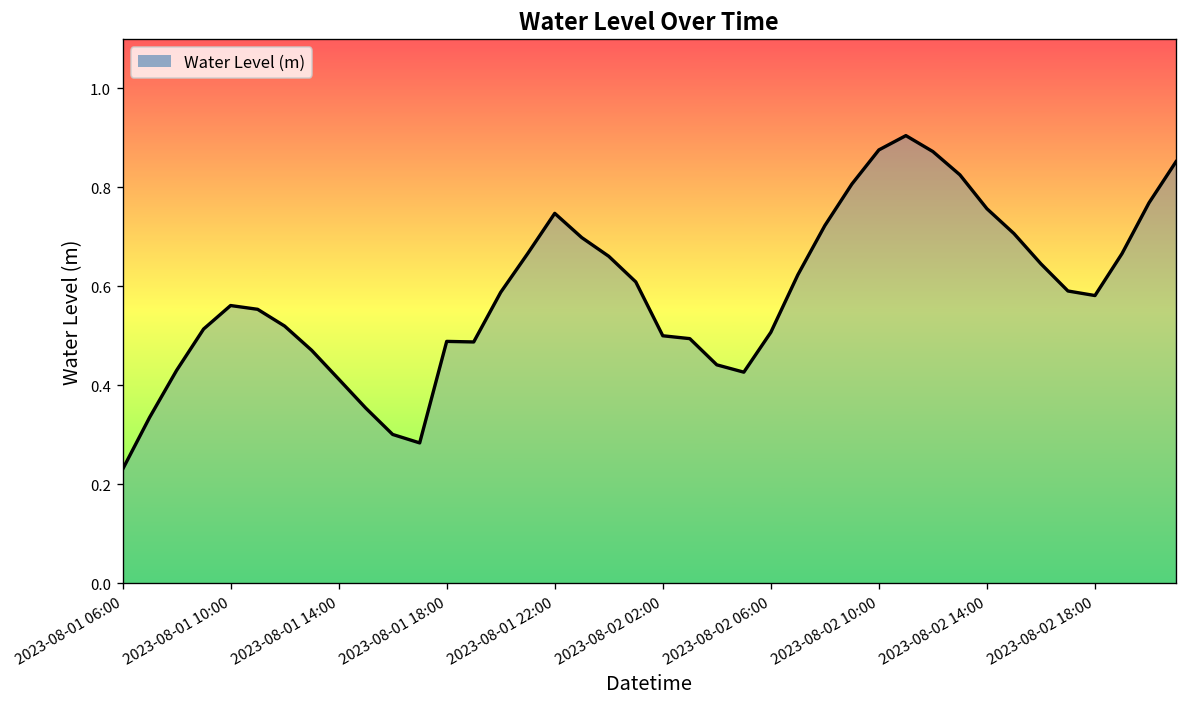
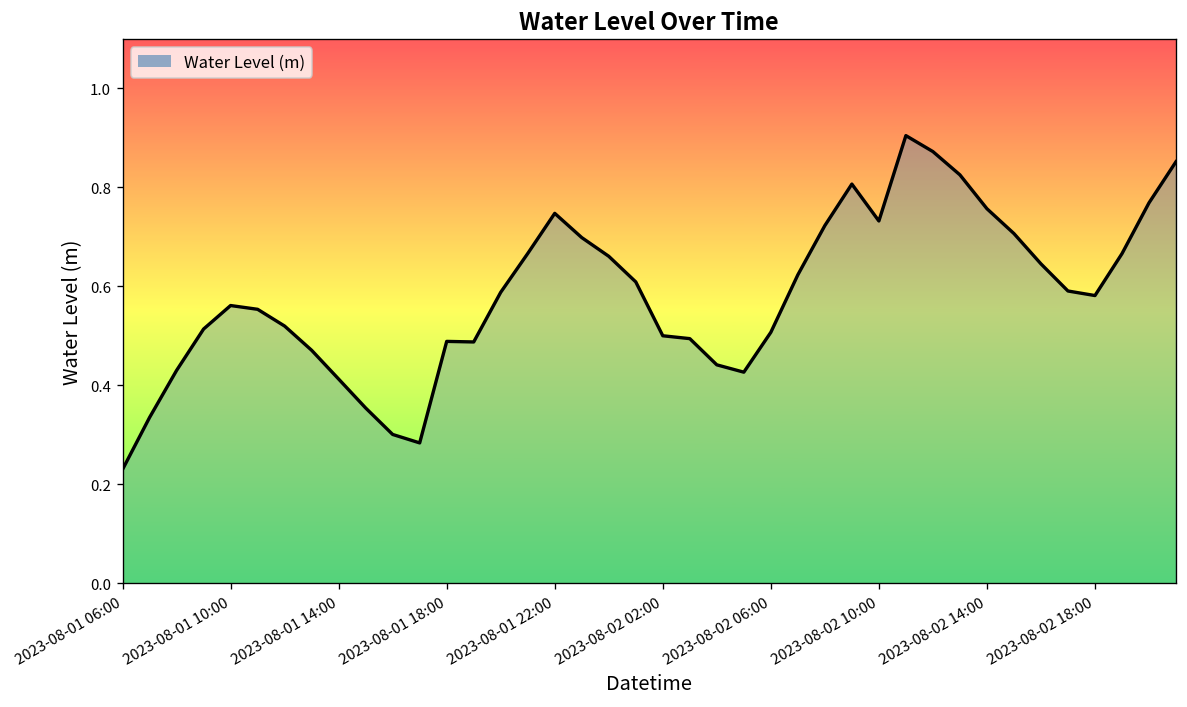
2023-08-02 10:00: 0.88 -> 0.73
